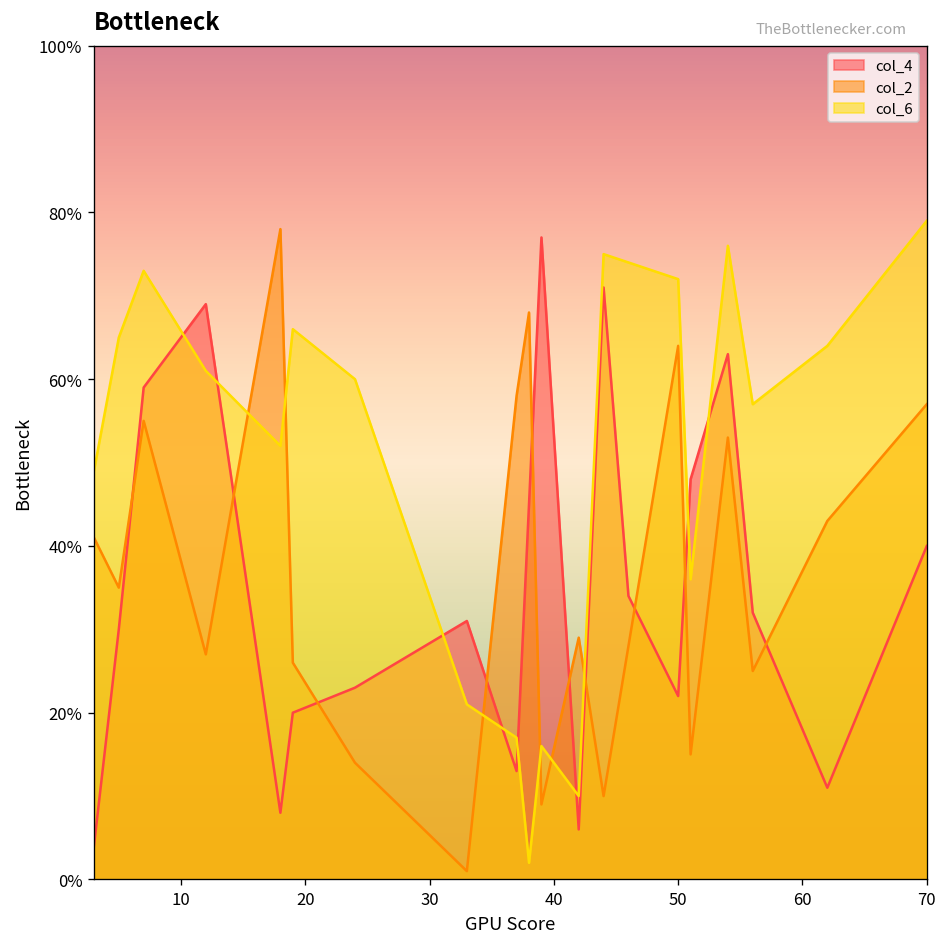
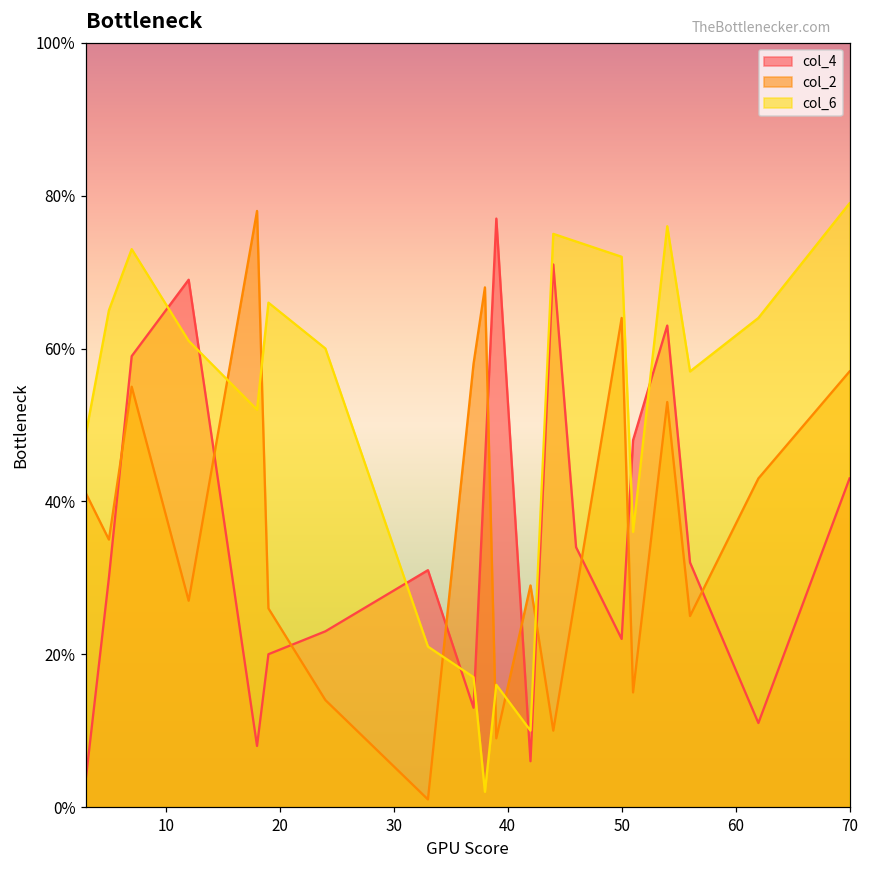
col_4, 70: 40% -> 43%
